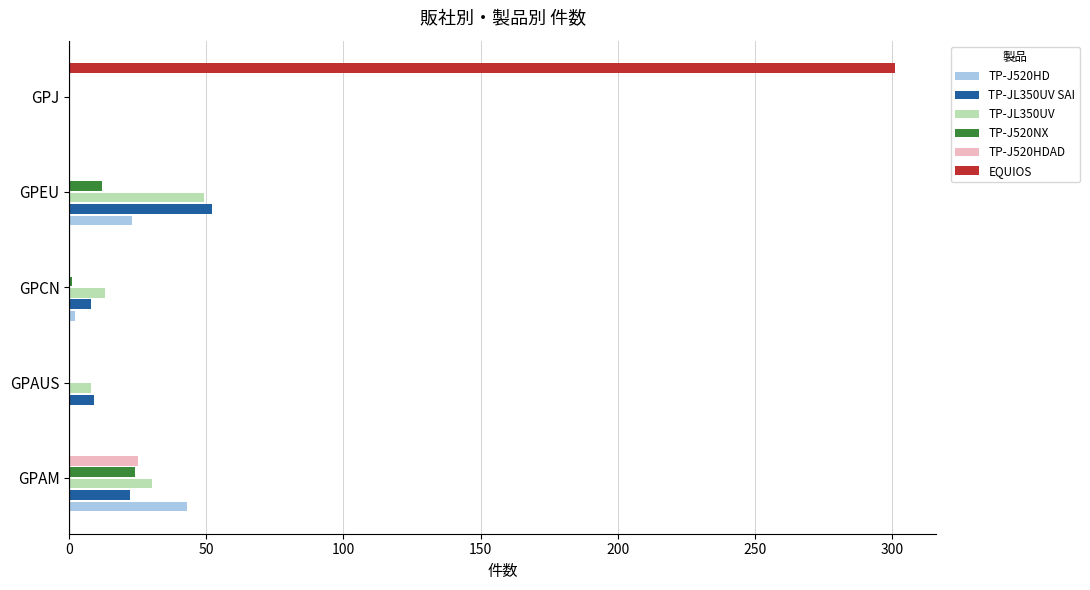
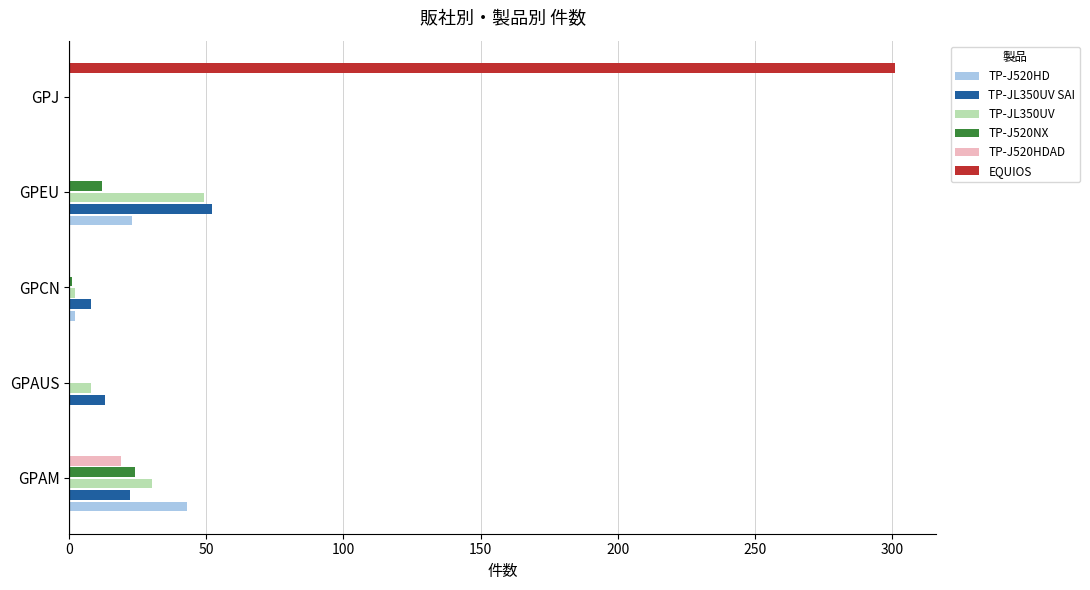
TP-JL350UV, GPCN: 13 -> 2
TP-JL350UV SAI, GPAUS: 9 -> 13
TP-J520HDAD, GPAM: 25 -> 19
